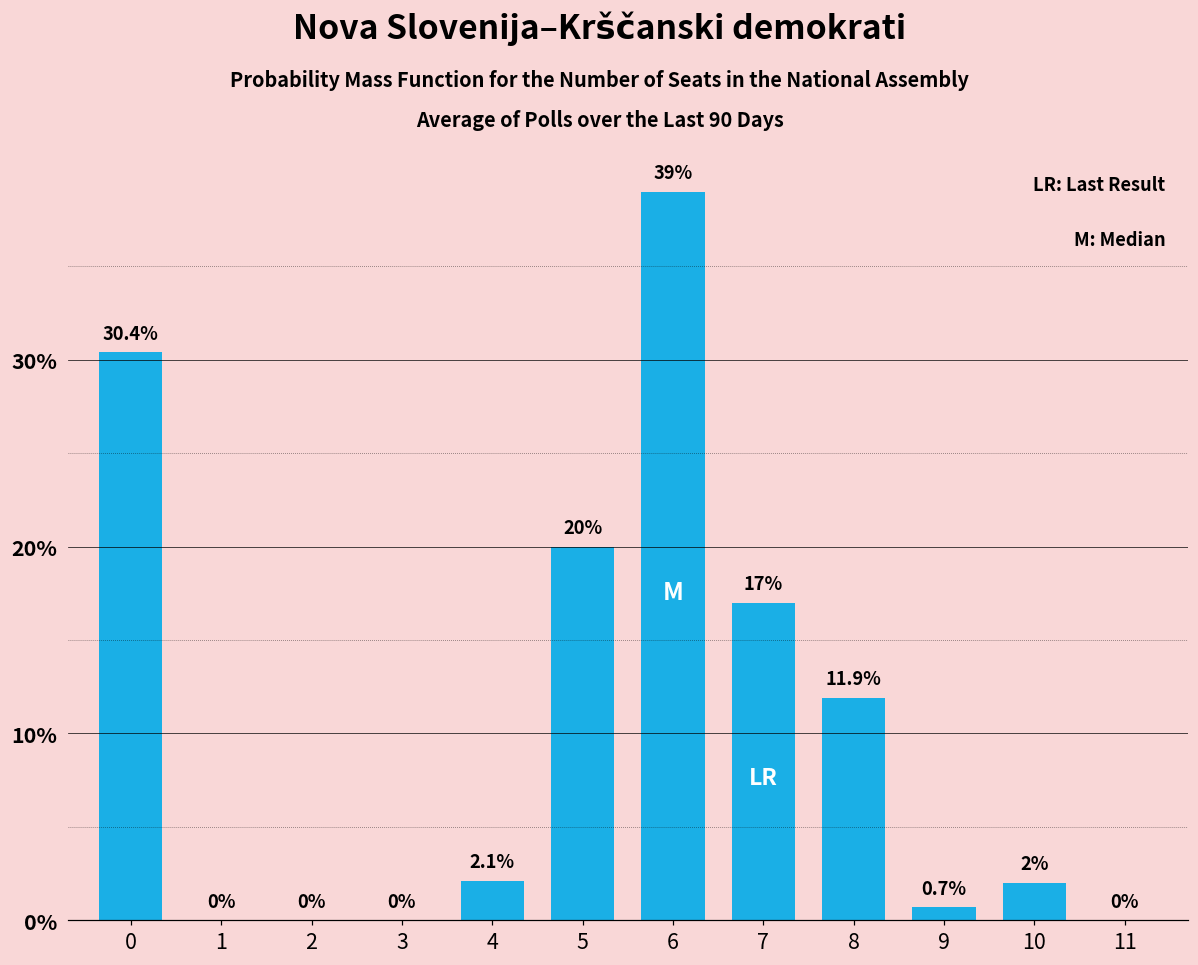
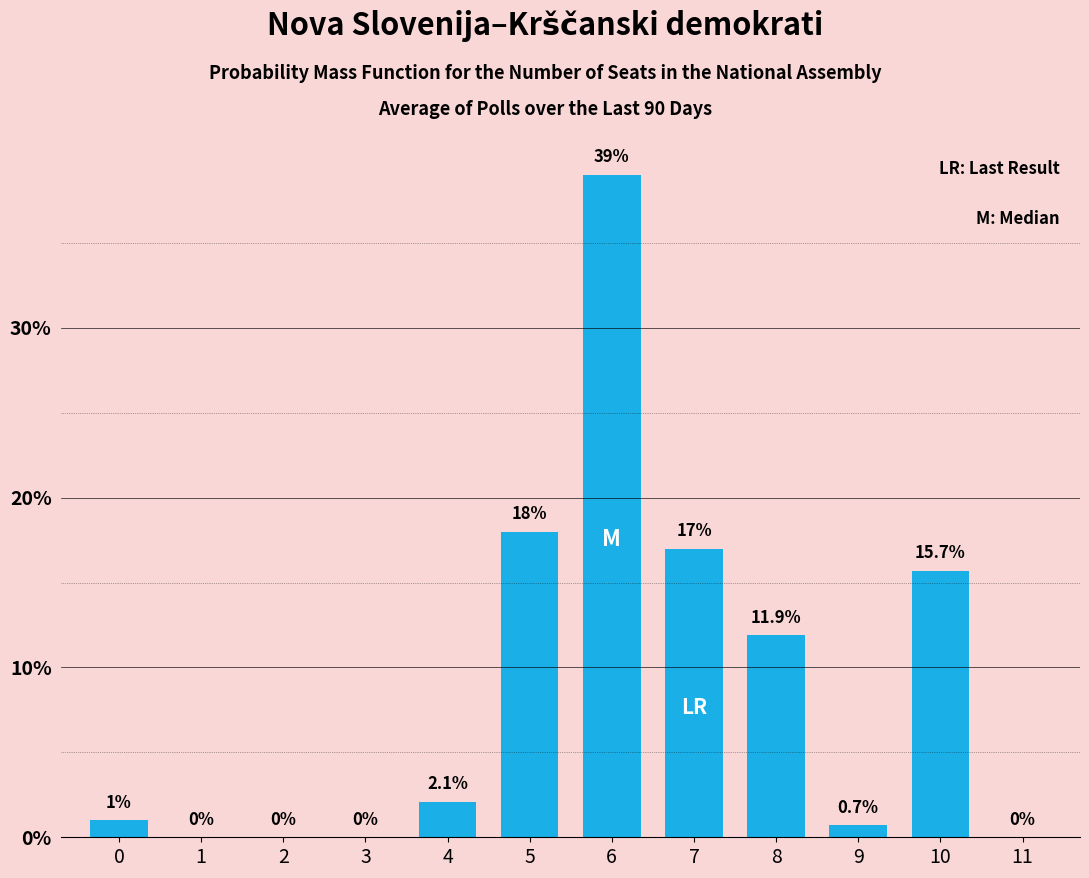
0: 30.4% -> 1%
5: 20% -> 18%
10: 2% -> 15.7%
